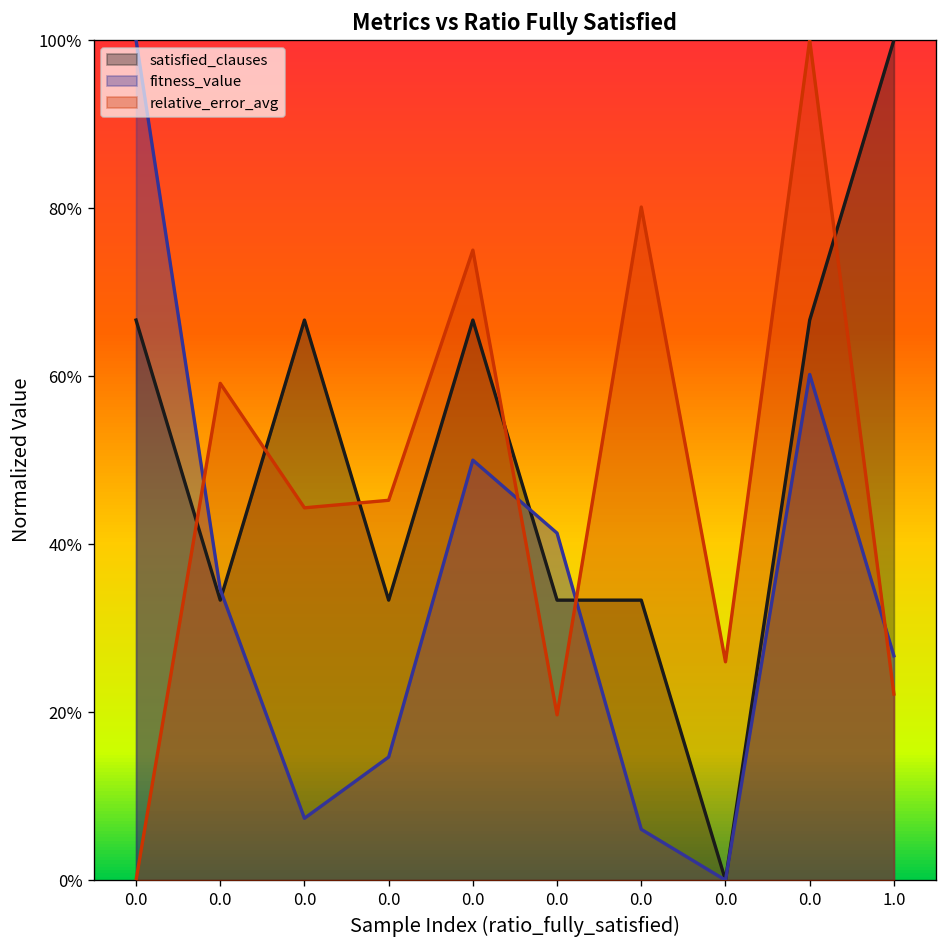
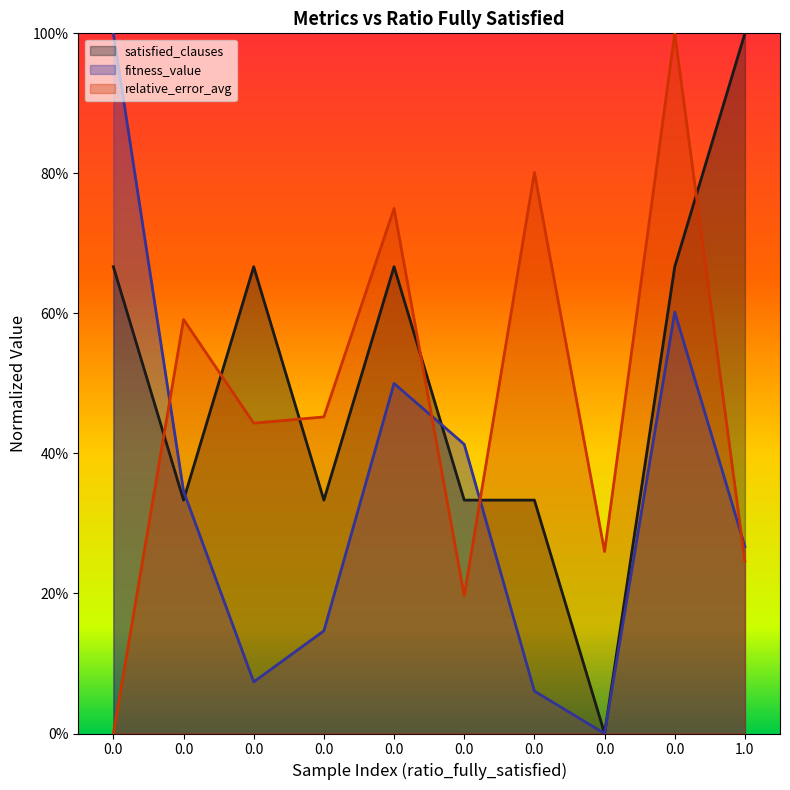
relative_error_avg, 1.0: 22% -> 25%
